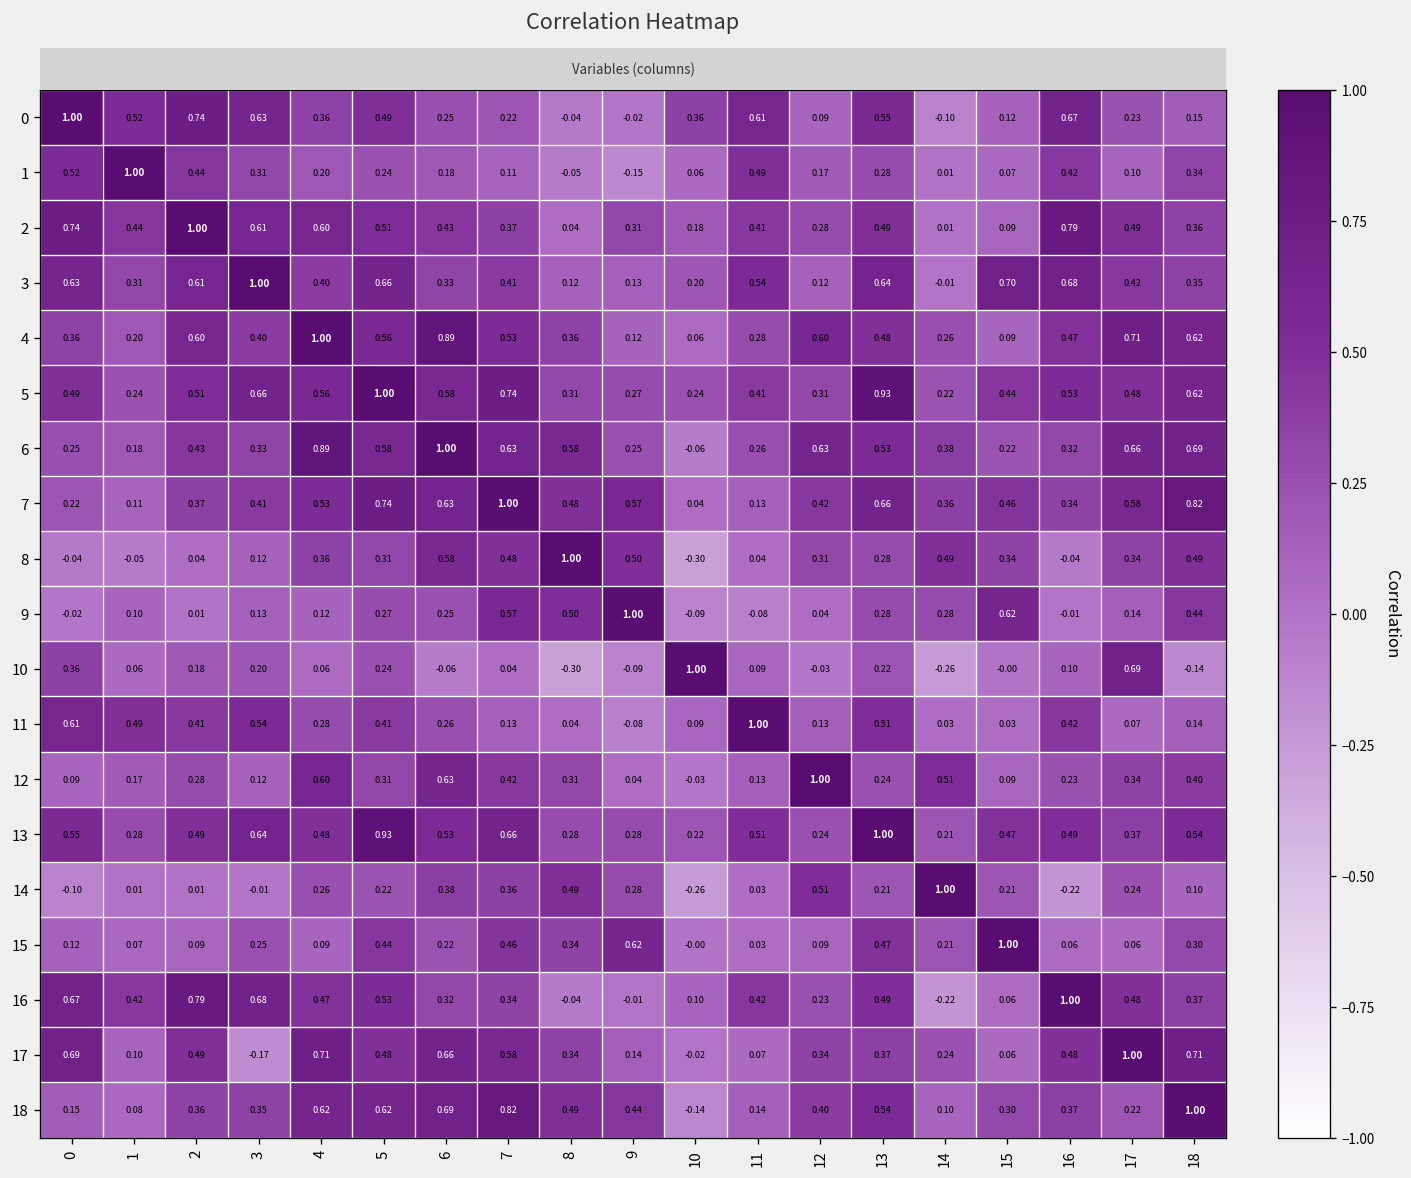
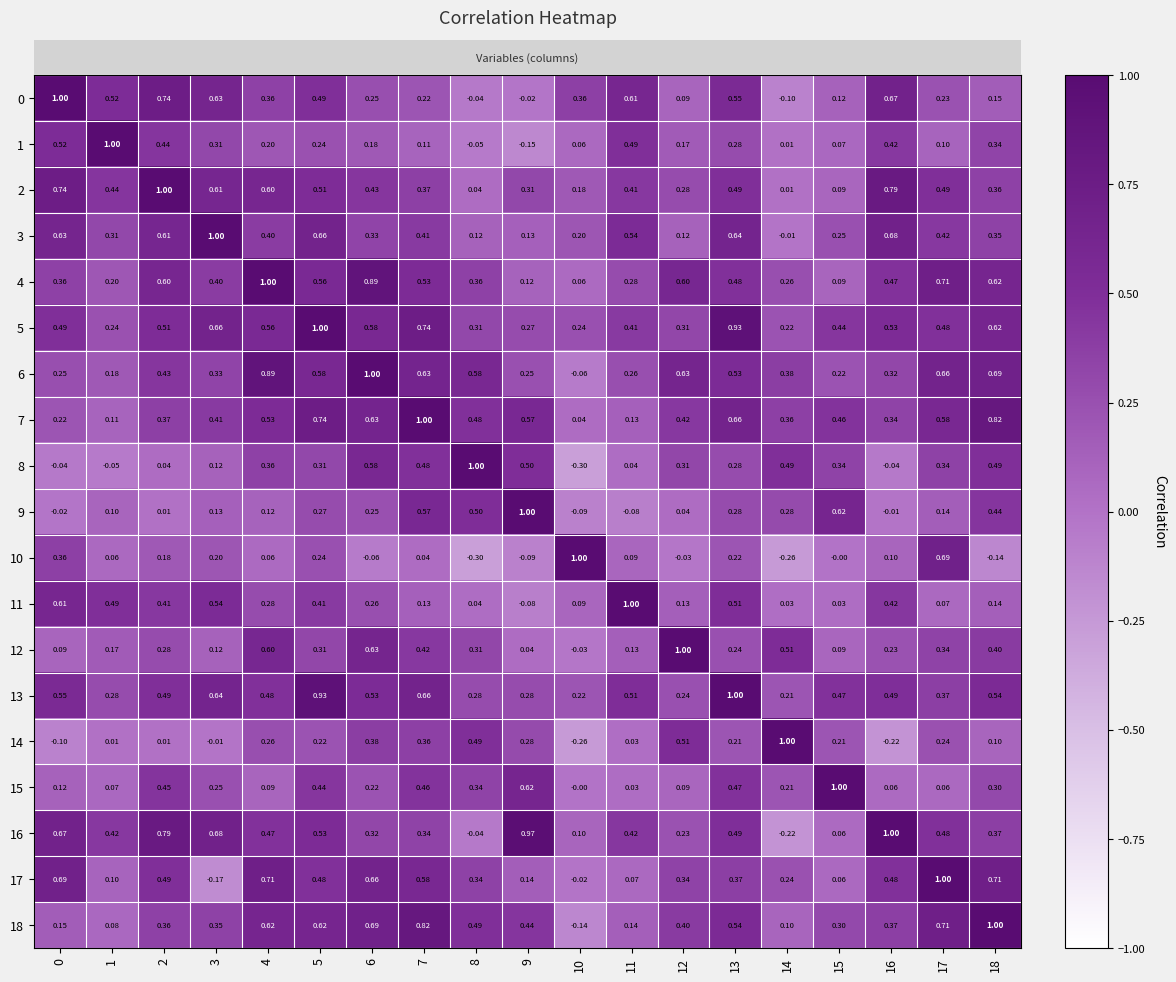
3, 15: 0.70 -> 0.25
15, 2: 0.09 -> 0.45
16, 9: -0.01 -> 0.97
18, 17: 0.22 -> 0.71
